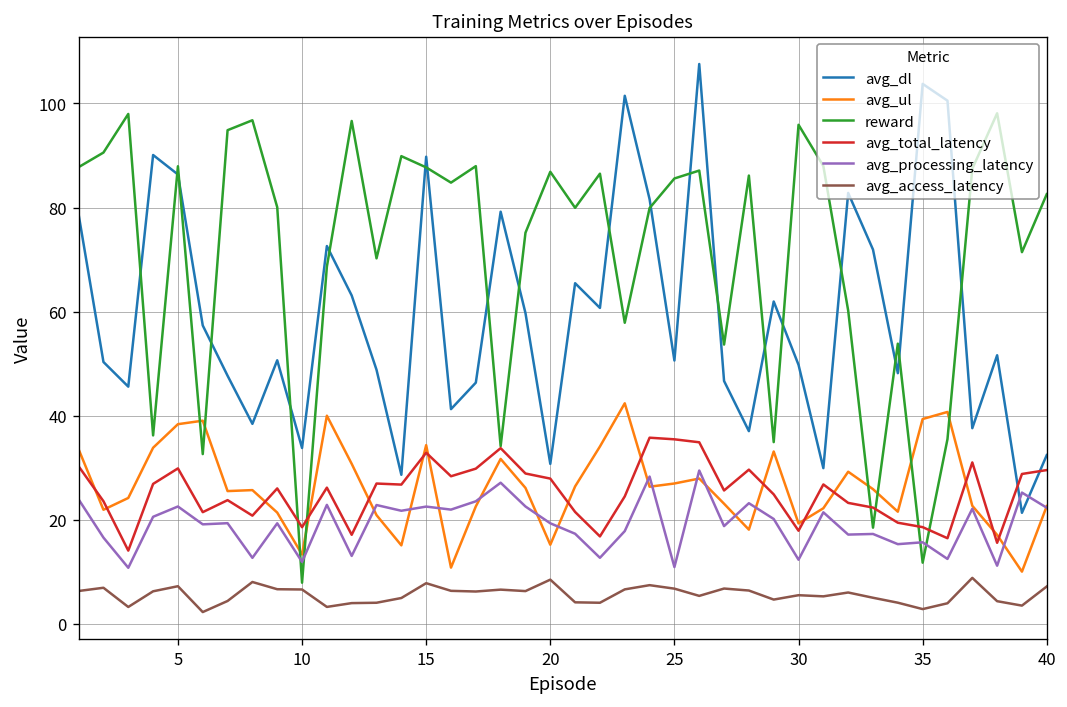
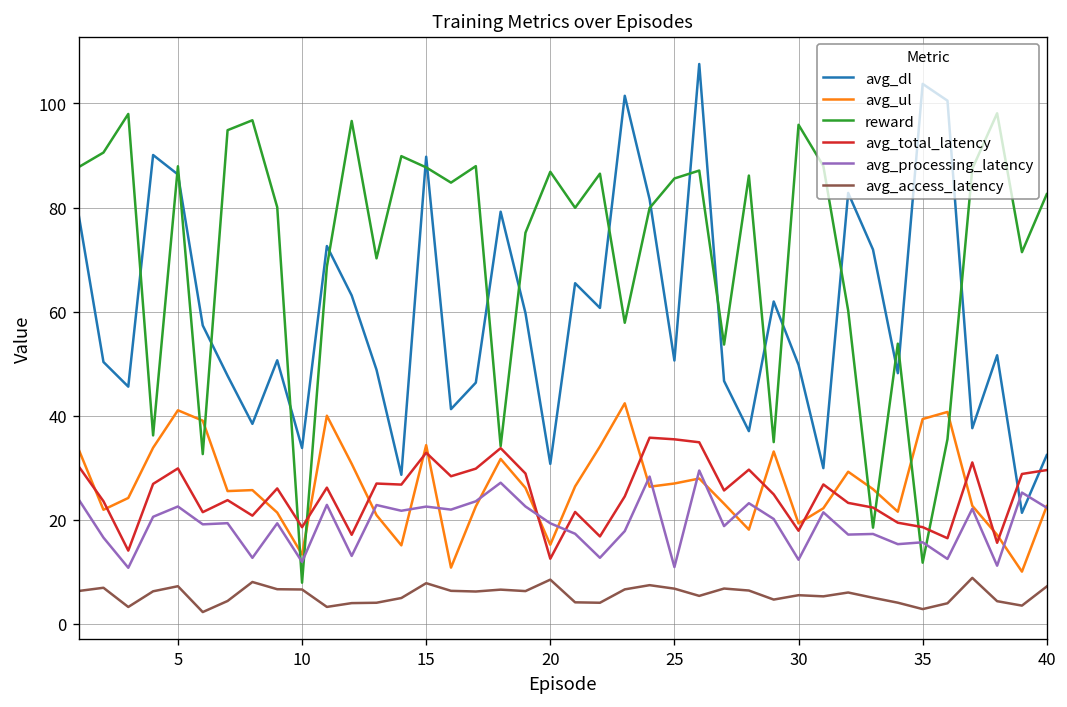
avg_ul, 5: 38 -> 41
avg_total_latency, 20: 28 -> 13
